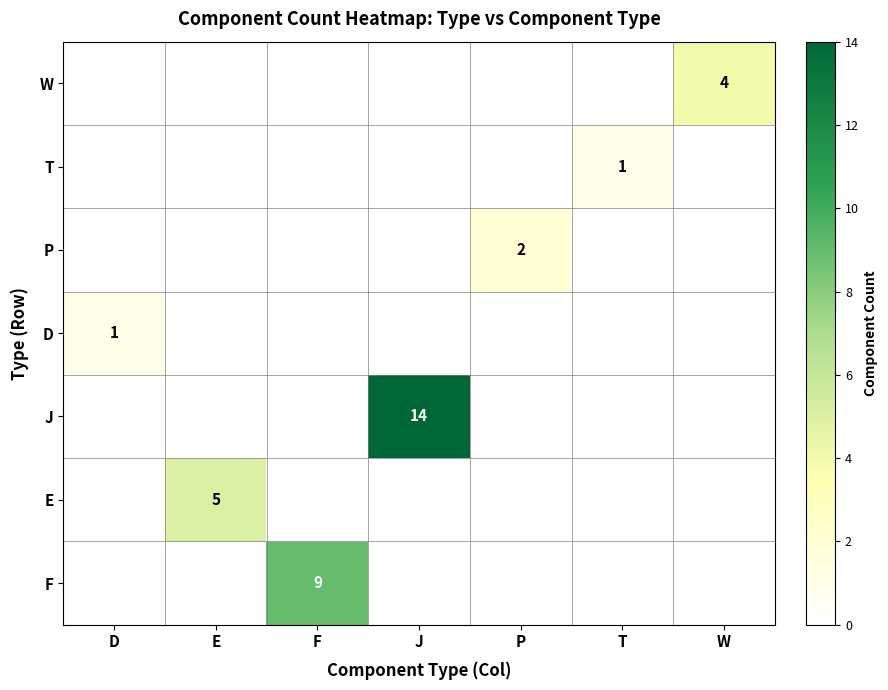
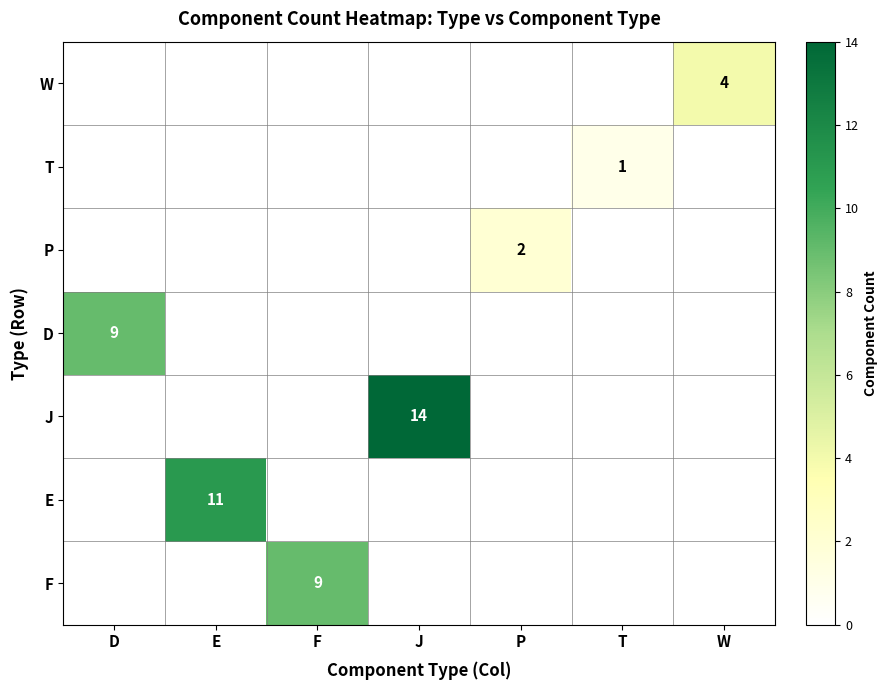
D, D: 1 -> 9
E, E: 5 -> 11
